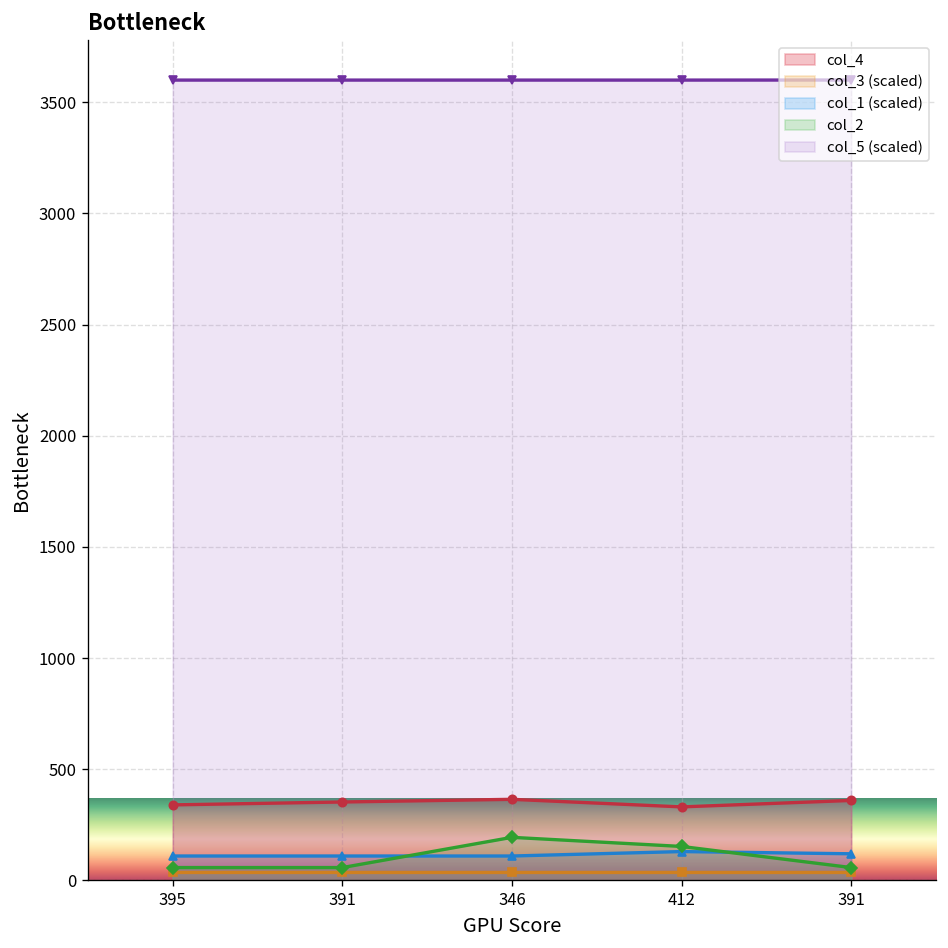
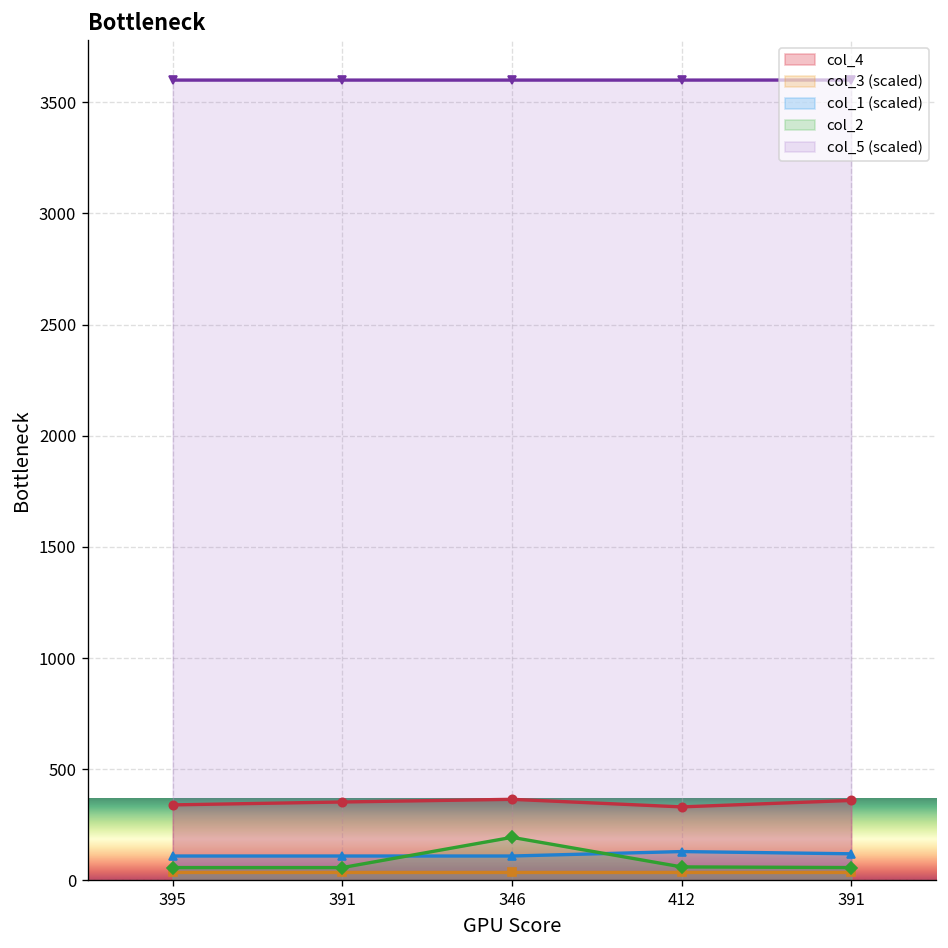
col_2, 412: 150 -> 60
